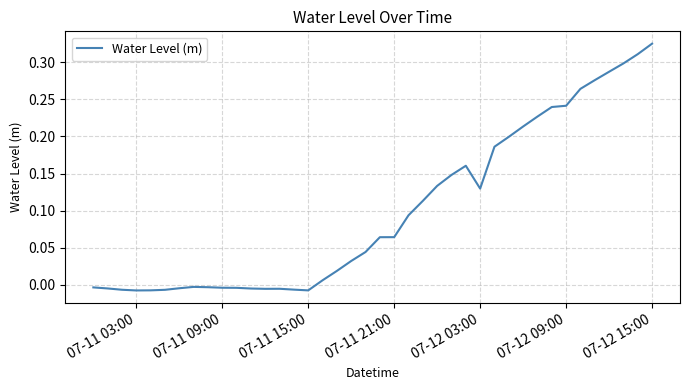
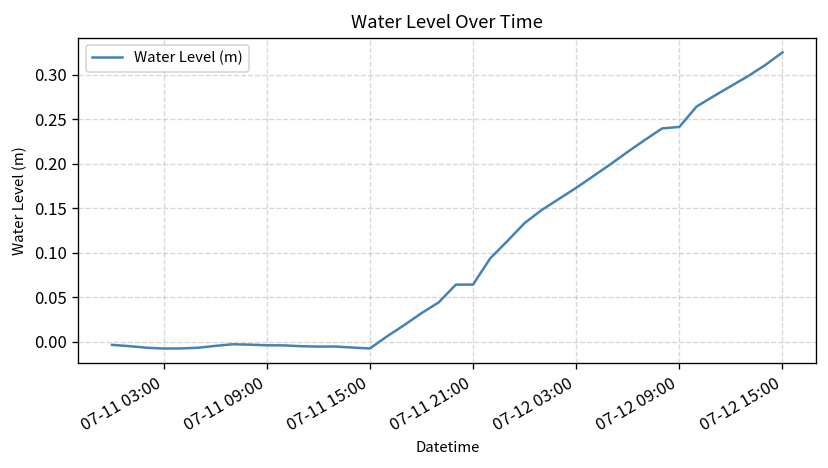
07-12 03:00: 0.13 -> 0.17
